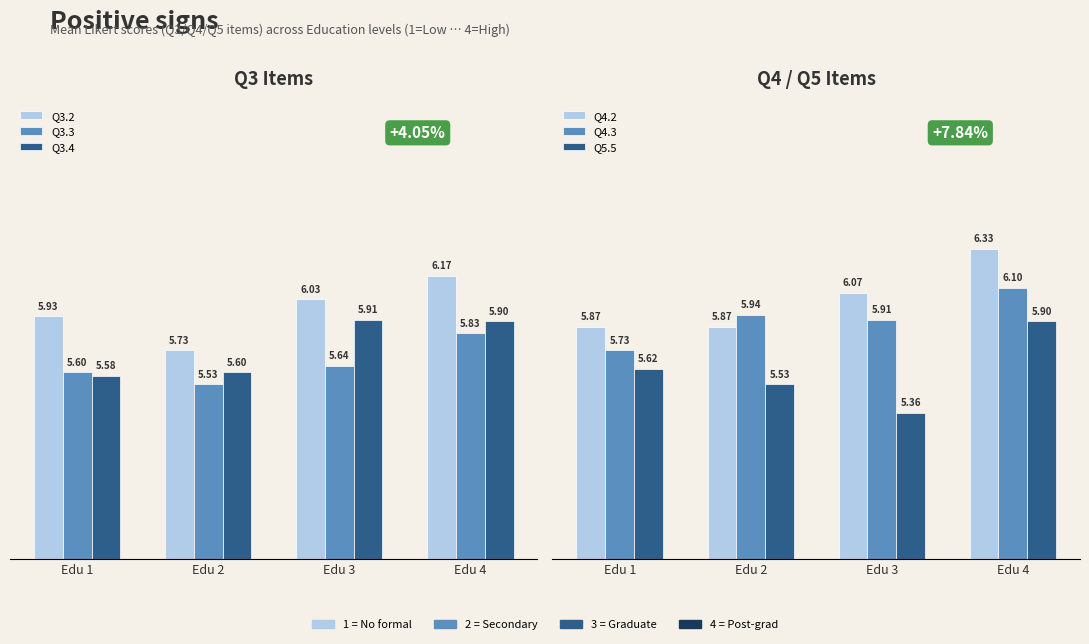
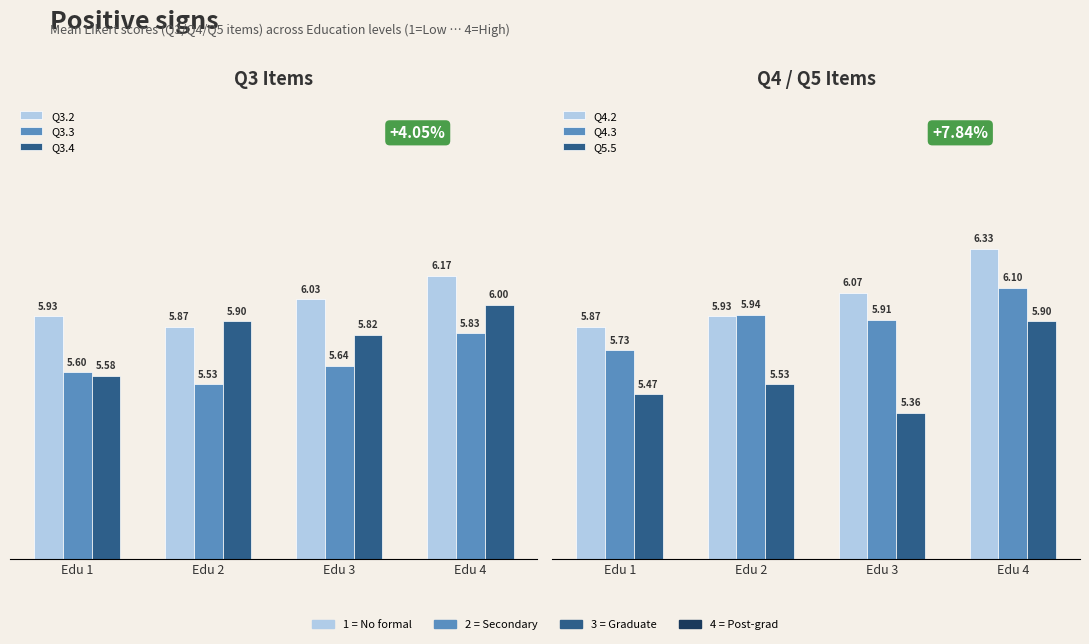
Q3 Items, Q3.2, Edu 2: 5.73 -> 5.87
Q3 Items, Q3.4, Edu 2: 5.60 -> 5.90
Q3 Items, Q3.4, Edu 3: 5.91 -> 5.82
Q3 Items, Q3.4, Edu 4: 5.90 -> 6.00
Q4 / Q5 Items, Q5.5, Edu 1: 5.62 -> 5.47
Q4 / Q5 Items, Q4.2, Edu 2: 5.87 -> 5.93
